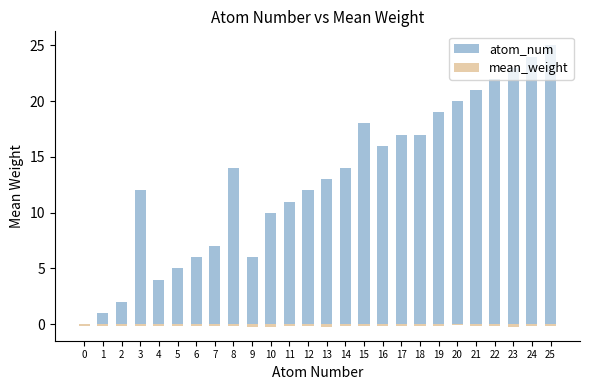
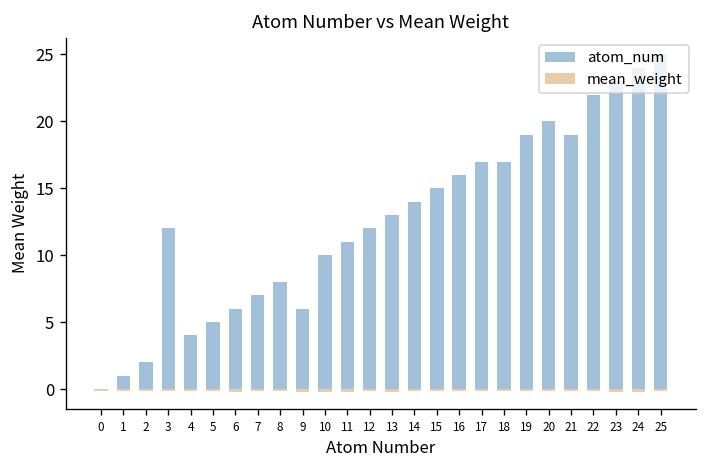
atom_num, 8: 14 -> 8
atom_num, 15: 18 -> 15
atom_num, 21: 21 -> 19
